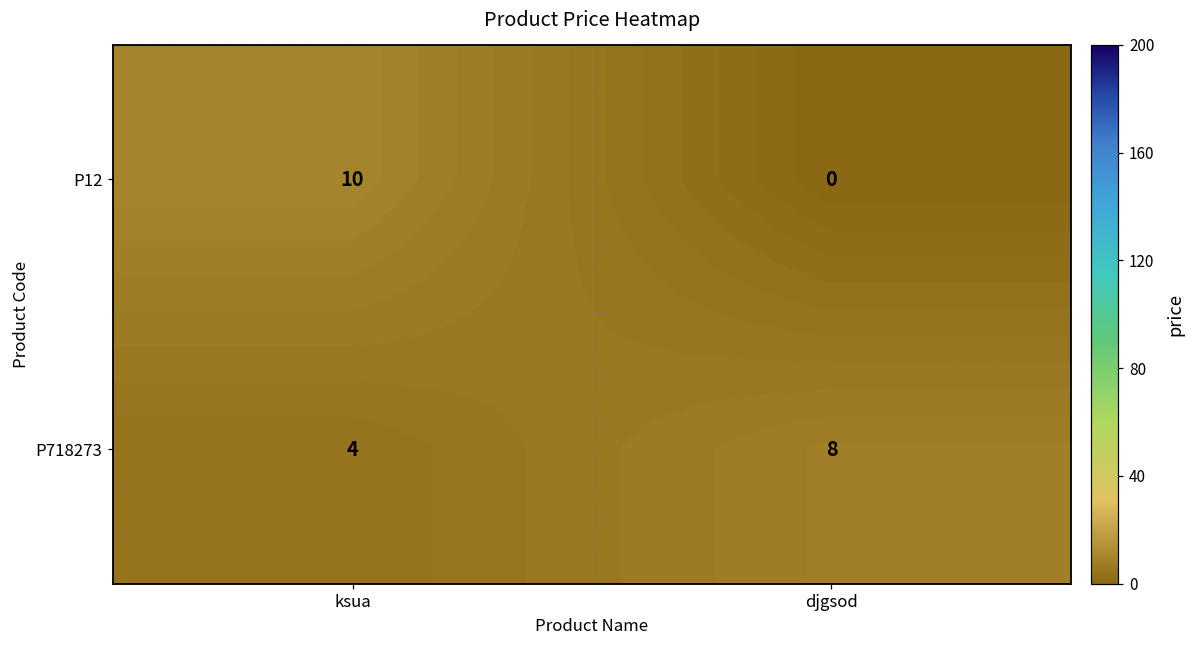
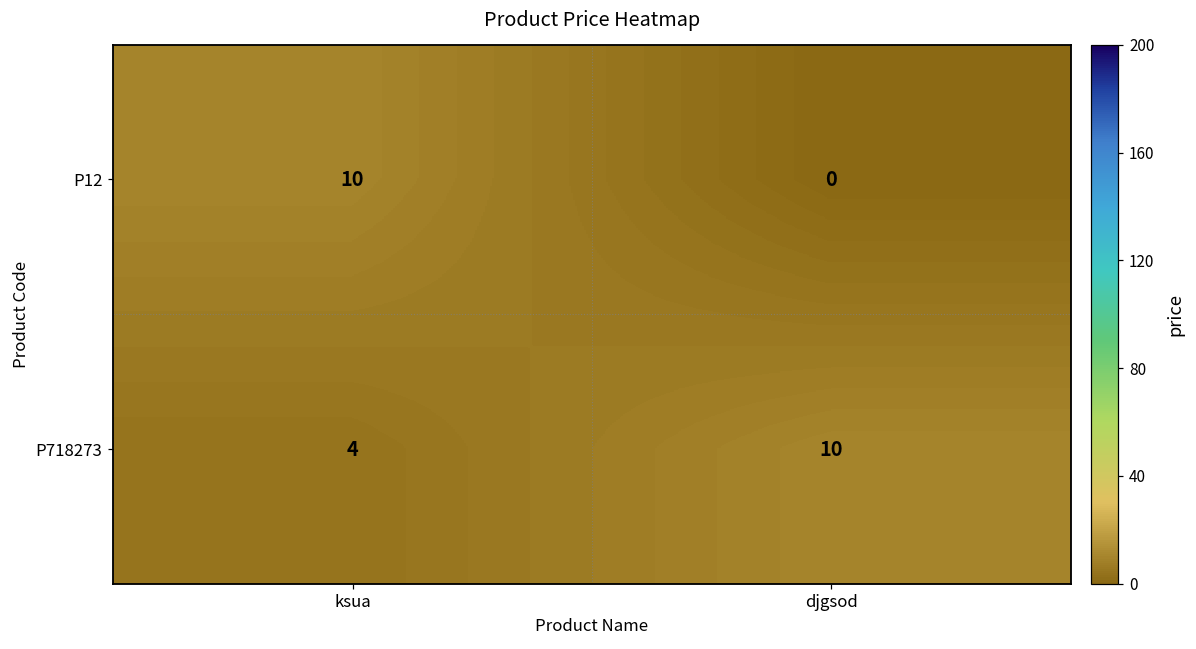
P718273, djgsod: 8 -> 10
